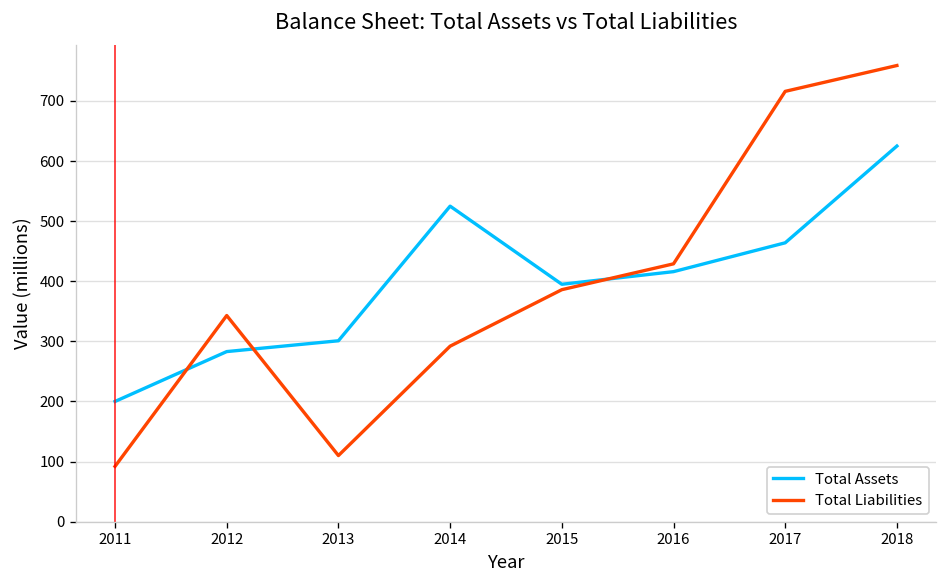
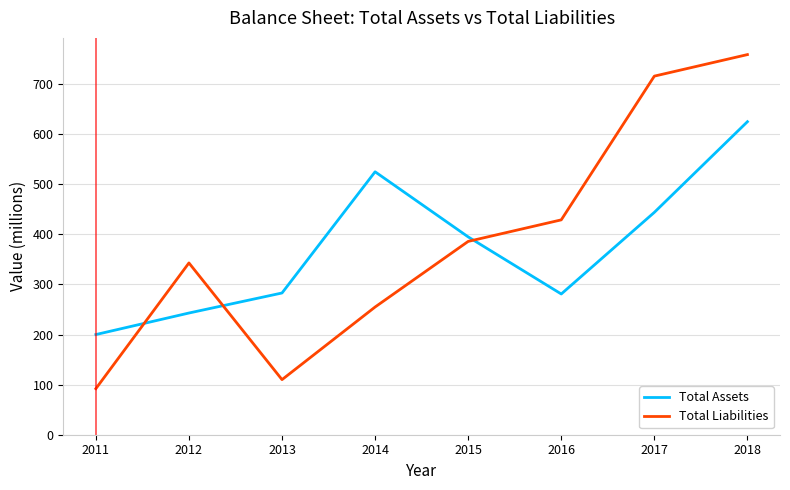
Total Assets, 2012: 280 -> 240
Total Assets, 2013: 300 -> 280
Total Liabilities, 2014: 290 -> 260
Total Assets, 2016: 420 -> 280
Total Assets, 2017: 460 -> 440
